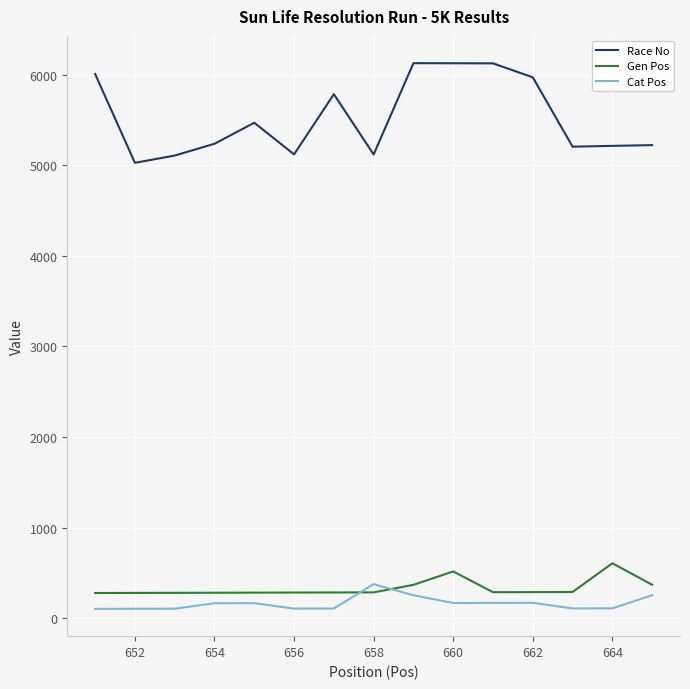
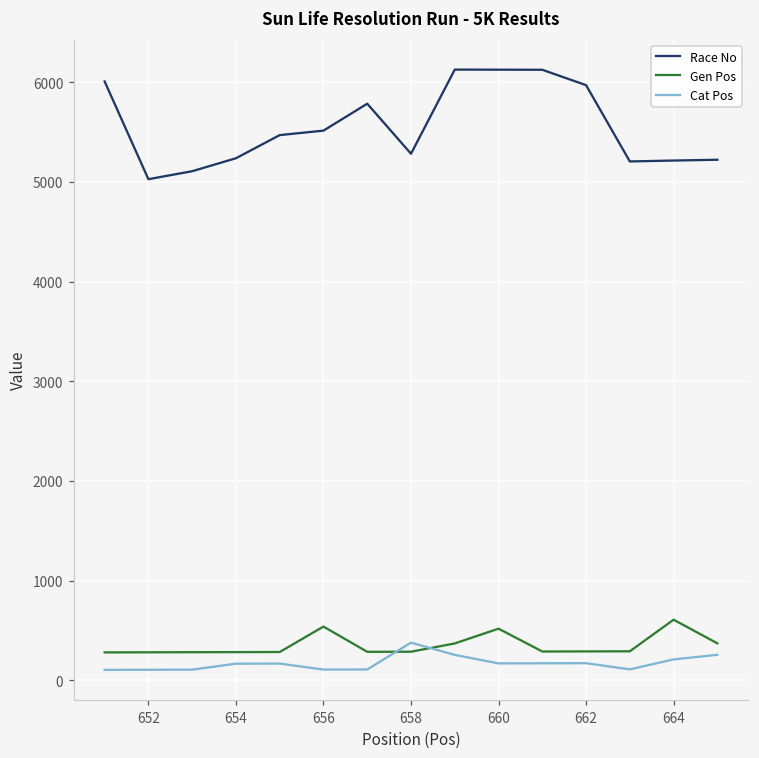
Race No, 656: 5100 -> 5500
Gen Pos, 656: 300 -> 500
Race No, 658: 5100 -> 5300
Cat Pos, 664: 100 -> 200
